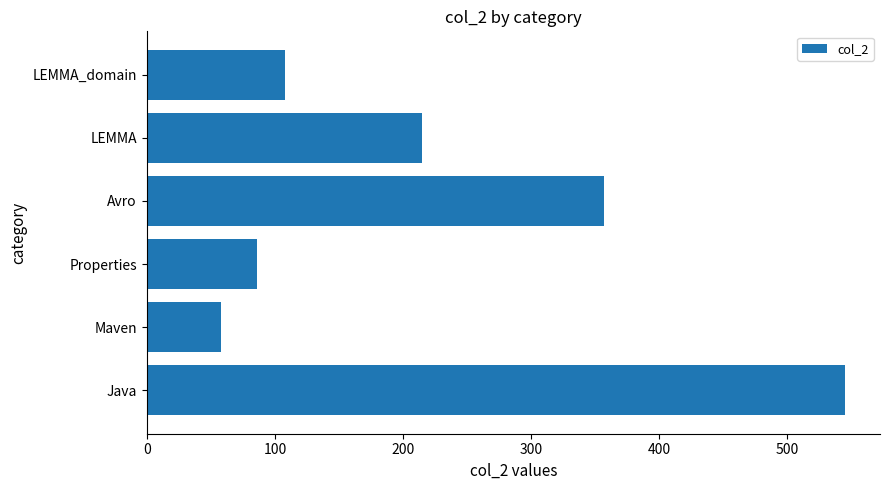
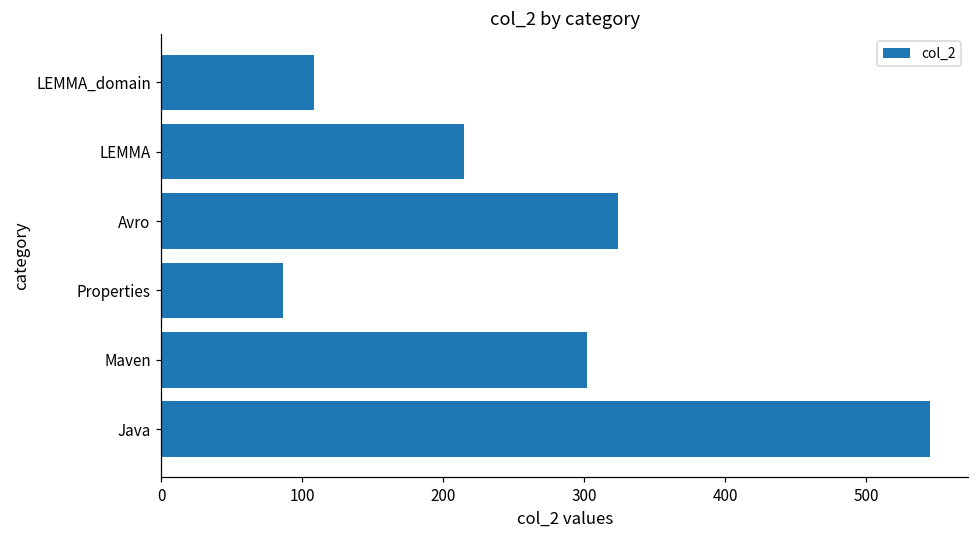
Avro: 357 -> 324
Maven: 58 -> 302
